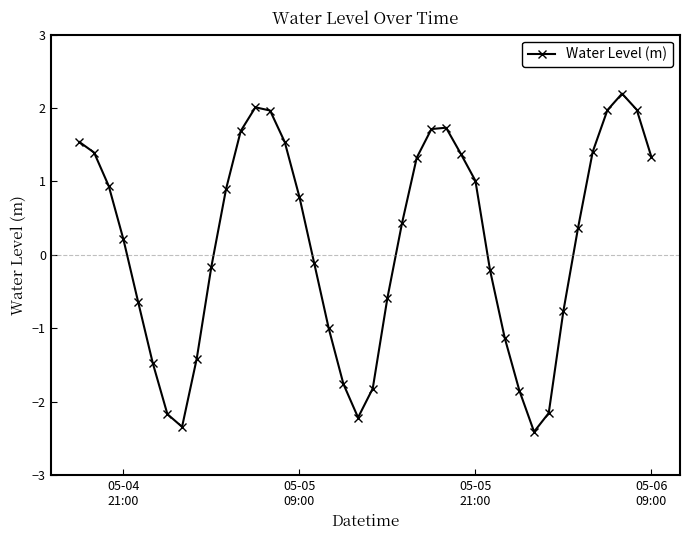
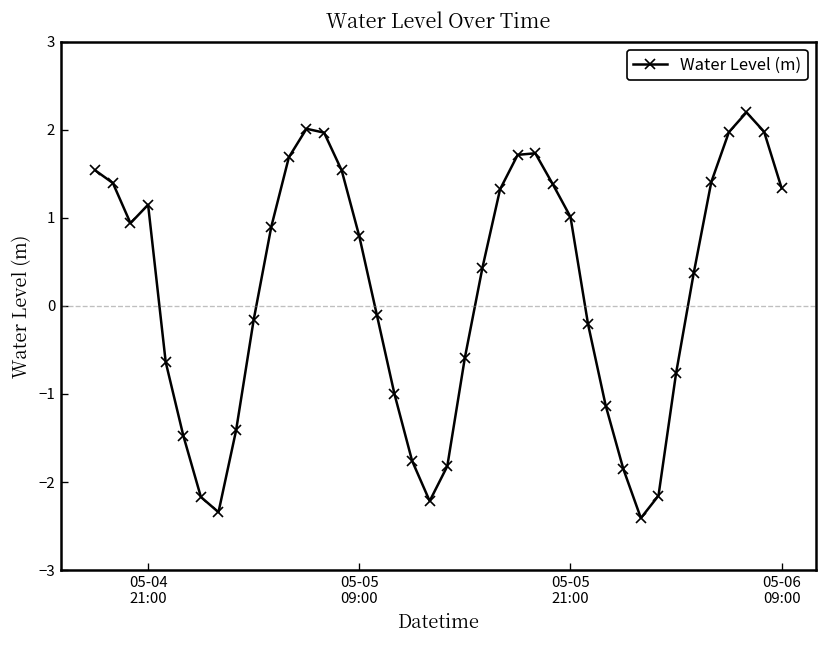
05-04 21:00: 0.2 -> 1.1
